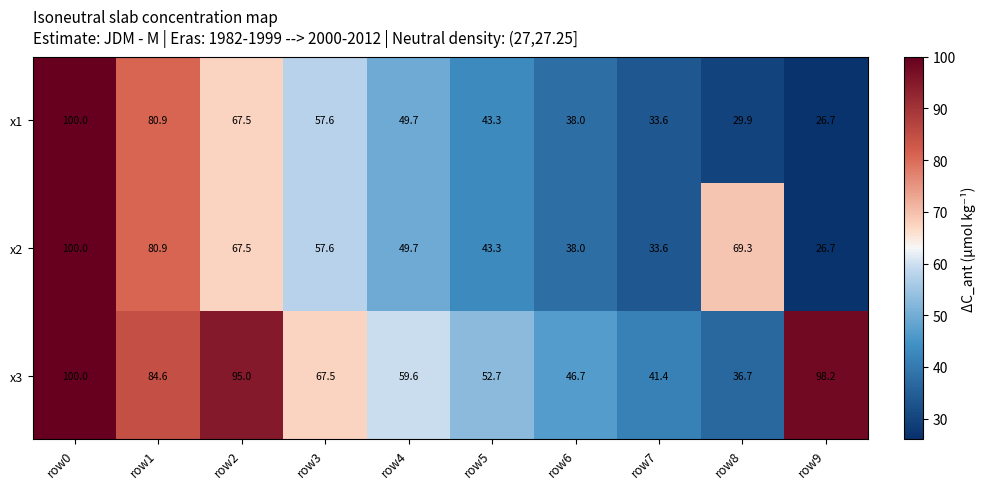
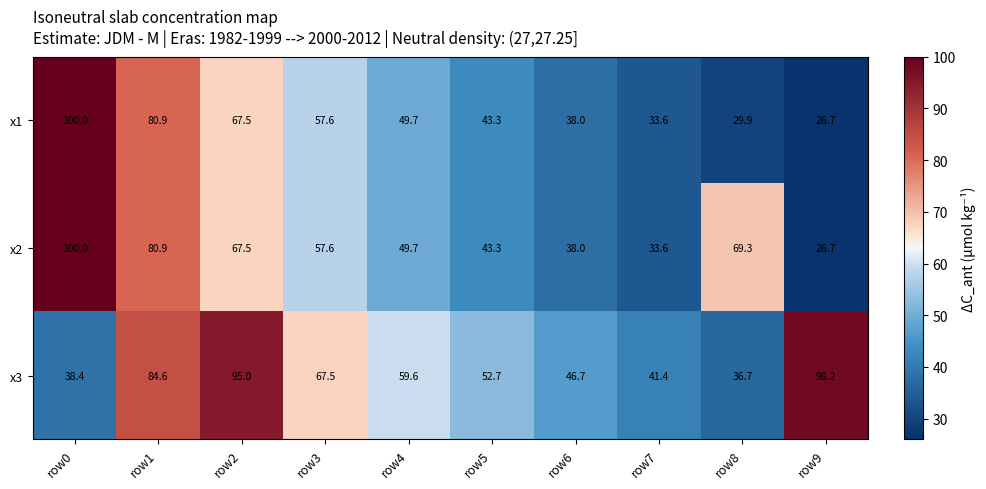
x3, row0: 100.0 -> 38.4
